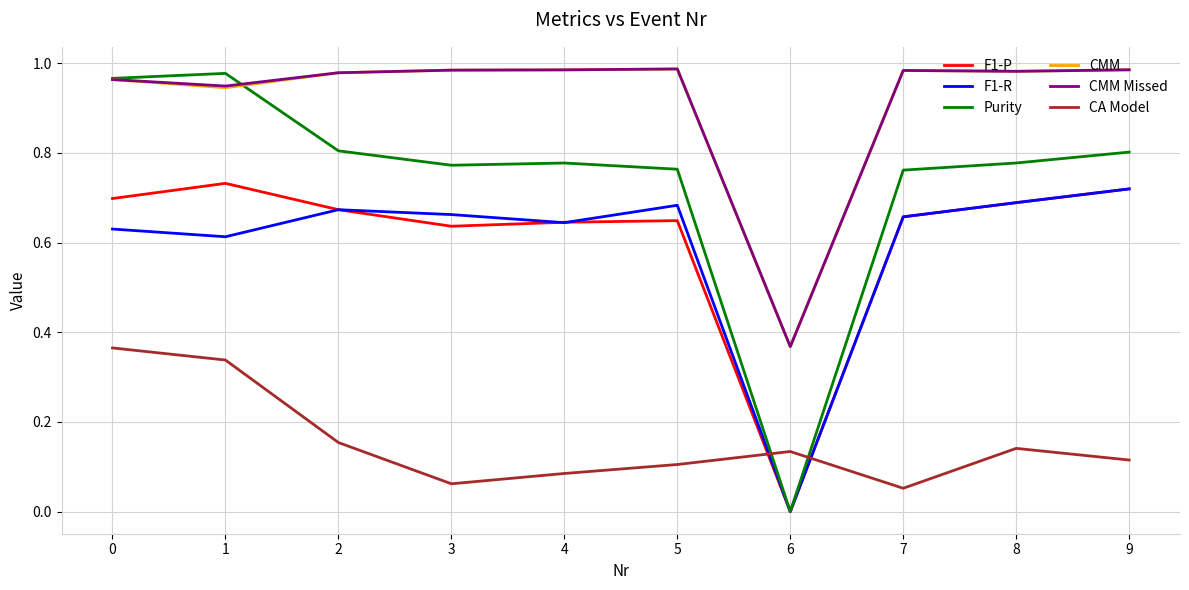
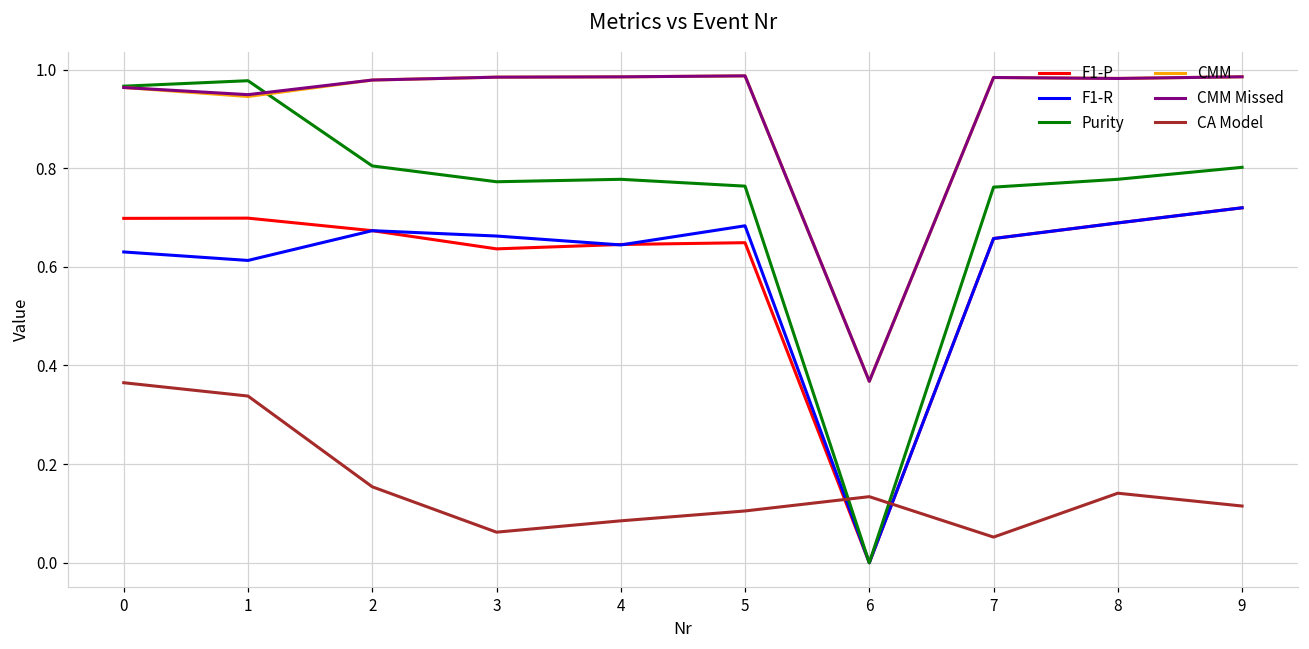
F1-P, 1: 0.73 -> 0.70
